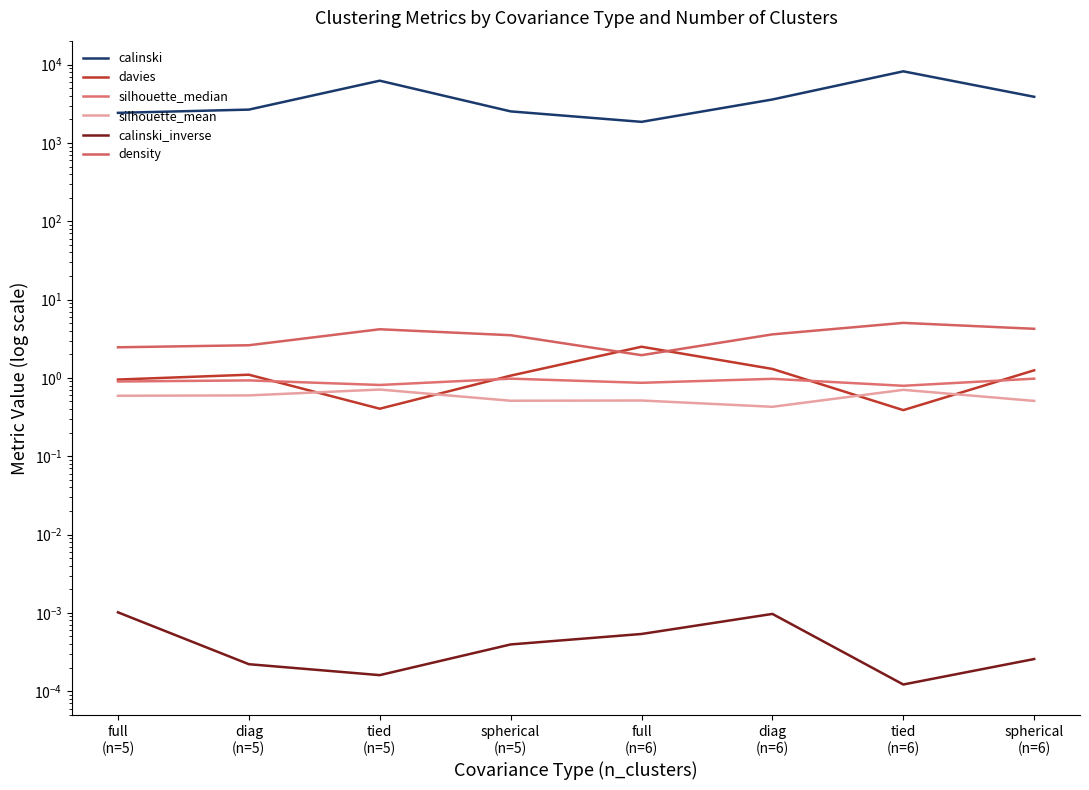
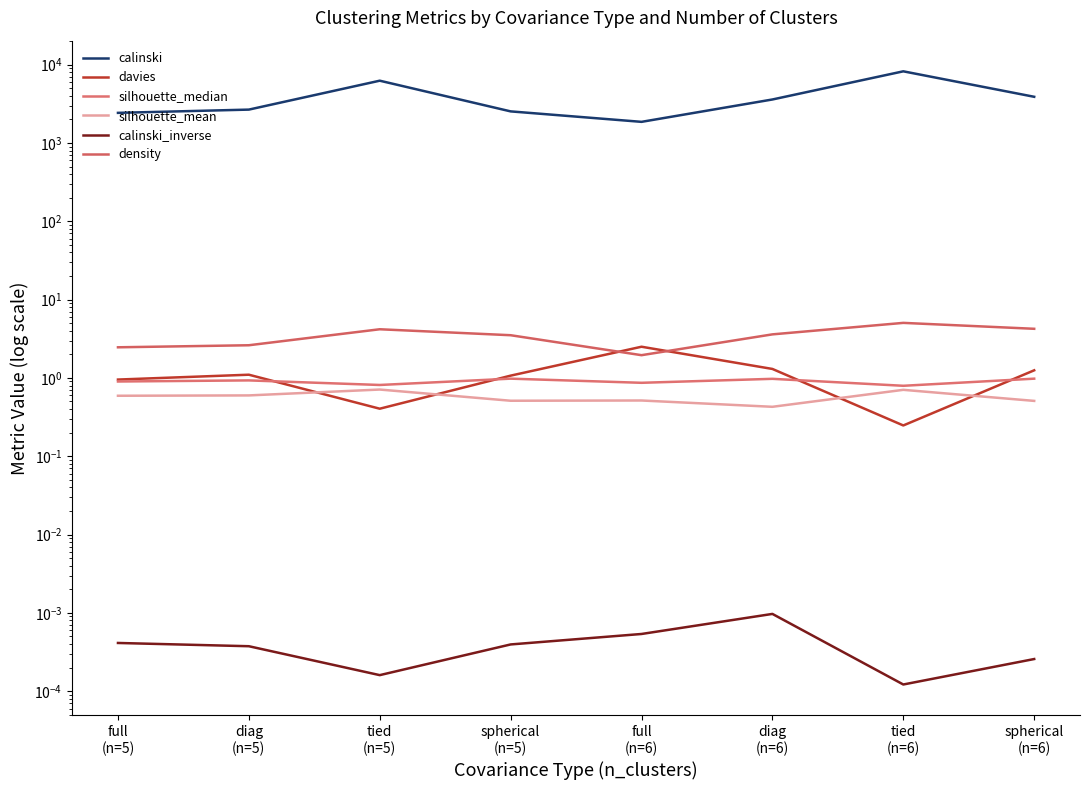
calinski_inverse, full (n=5): 0.0010 -> 0.0004
calinski_inverse, diag (n=5): 0.00022 -> 0.0004
davies, tied (n=6): 0.4 -> 0.25
